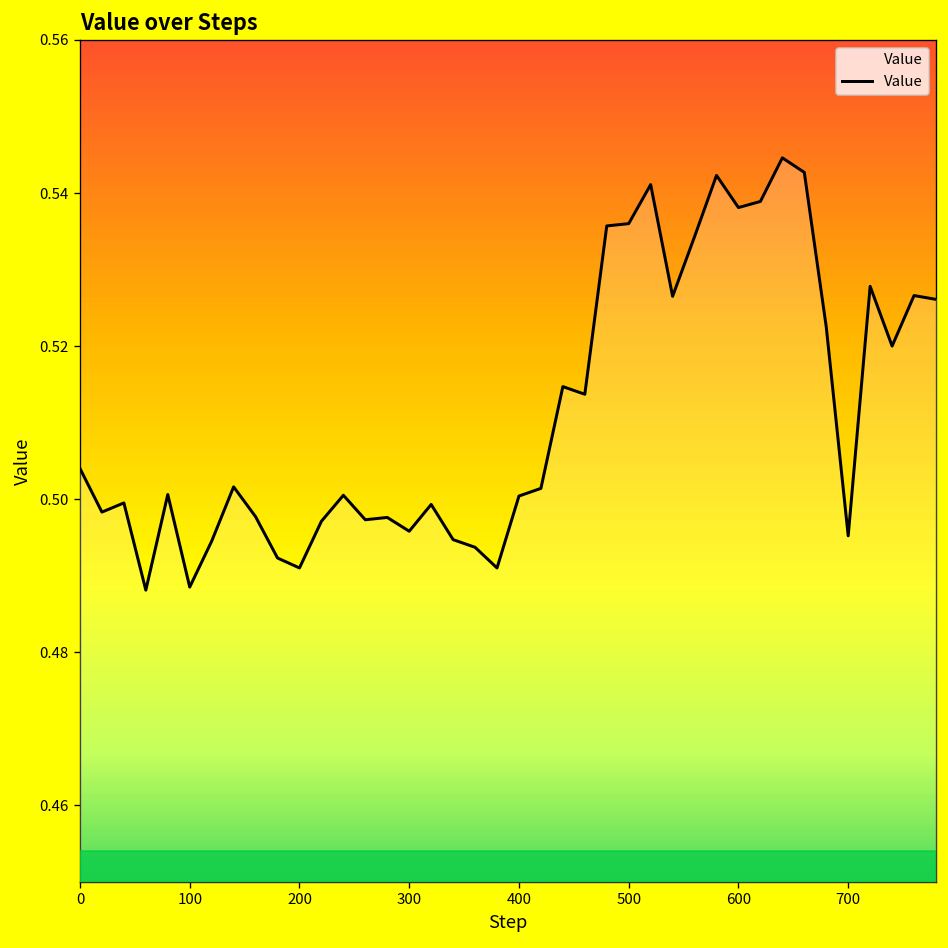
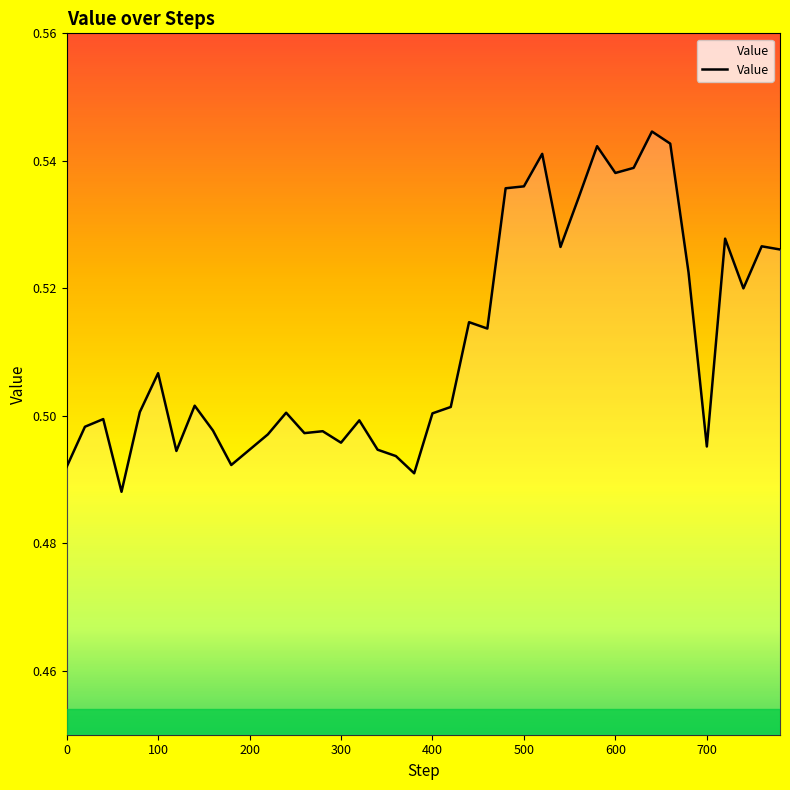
0: 0.504 -> 0.492
100: 0.489 -> 0.507
200: 0.491 -> 0.495
